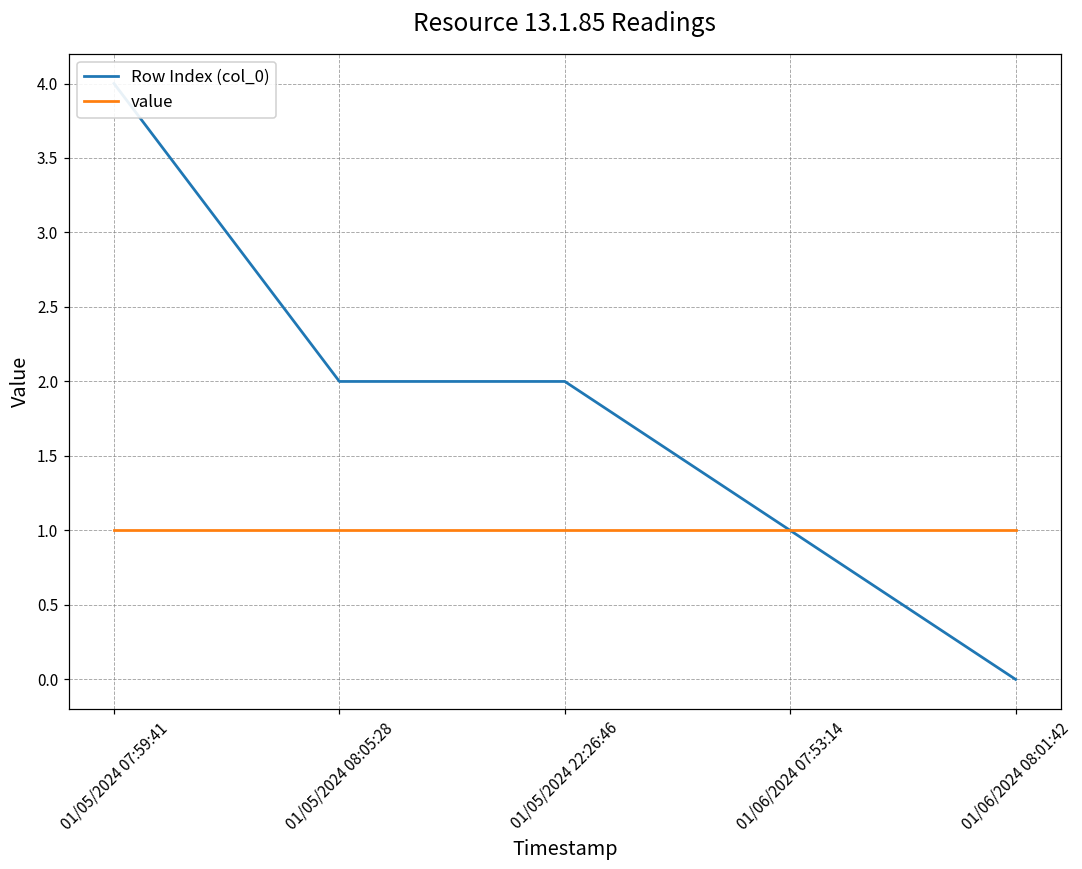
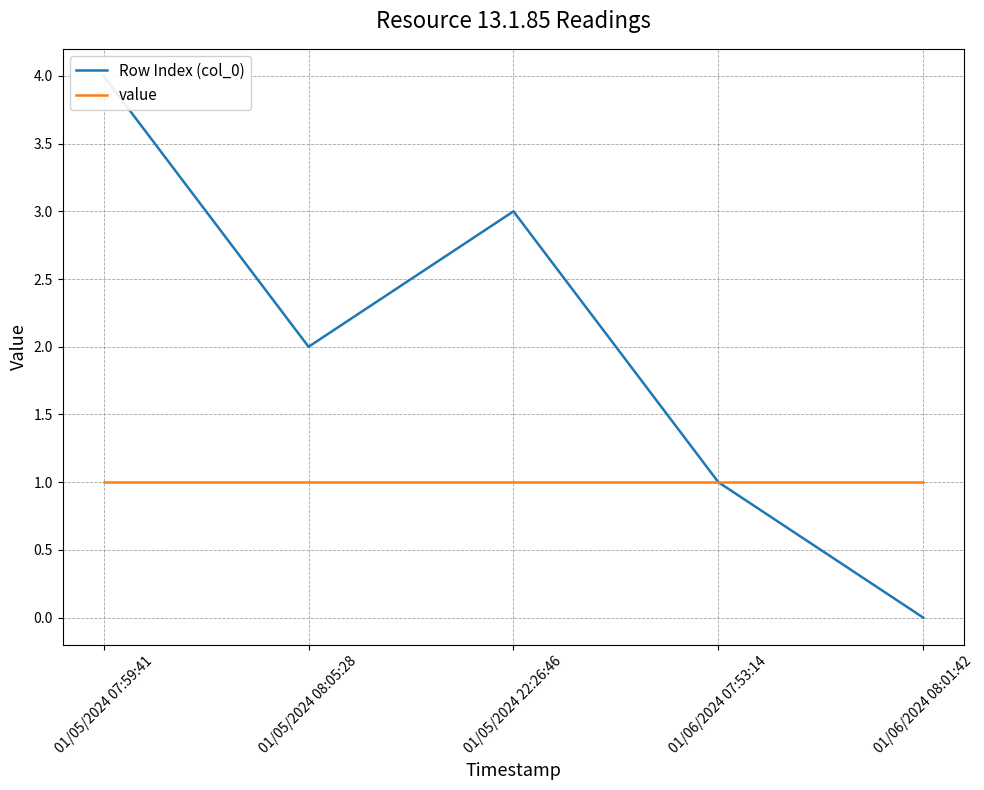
Row Index (col_0), 01/05/2024 22:26:46: 2 -> 3
